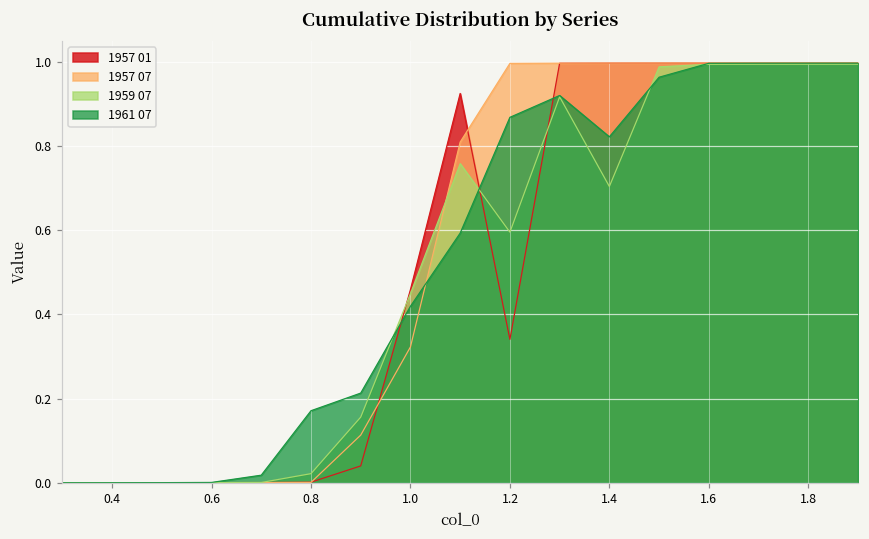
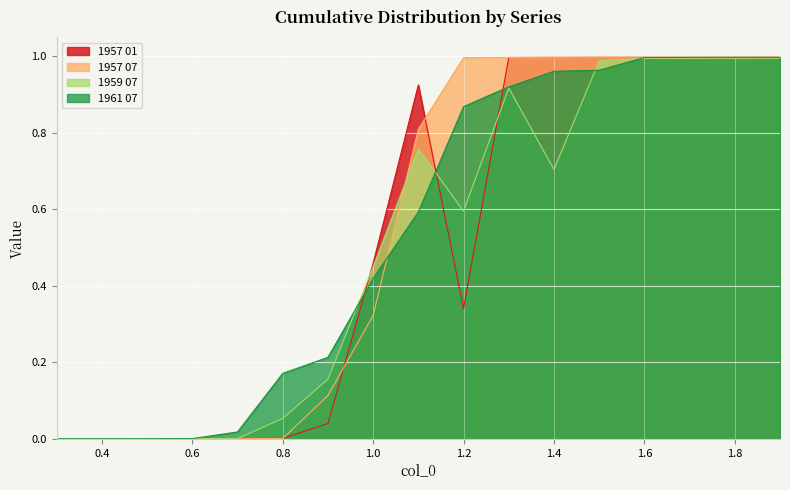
1959 07, 0.8: 0.02 -> 0.05
1961 07, 1.4: 0.82 -> 0.96
